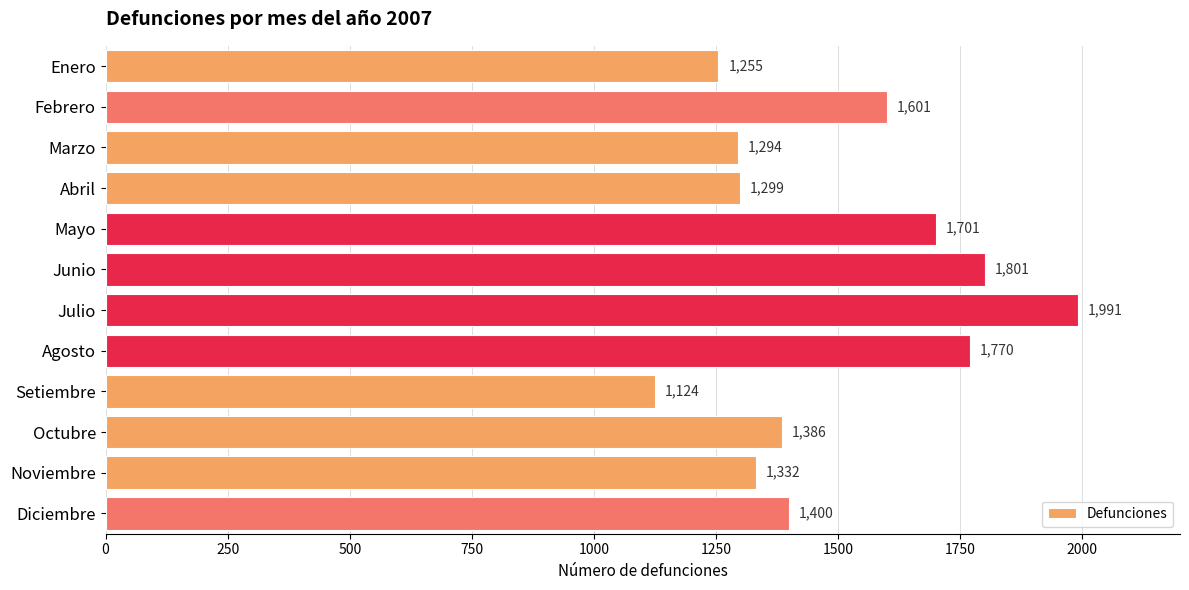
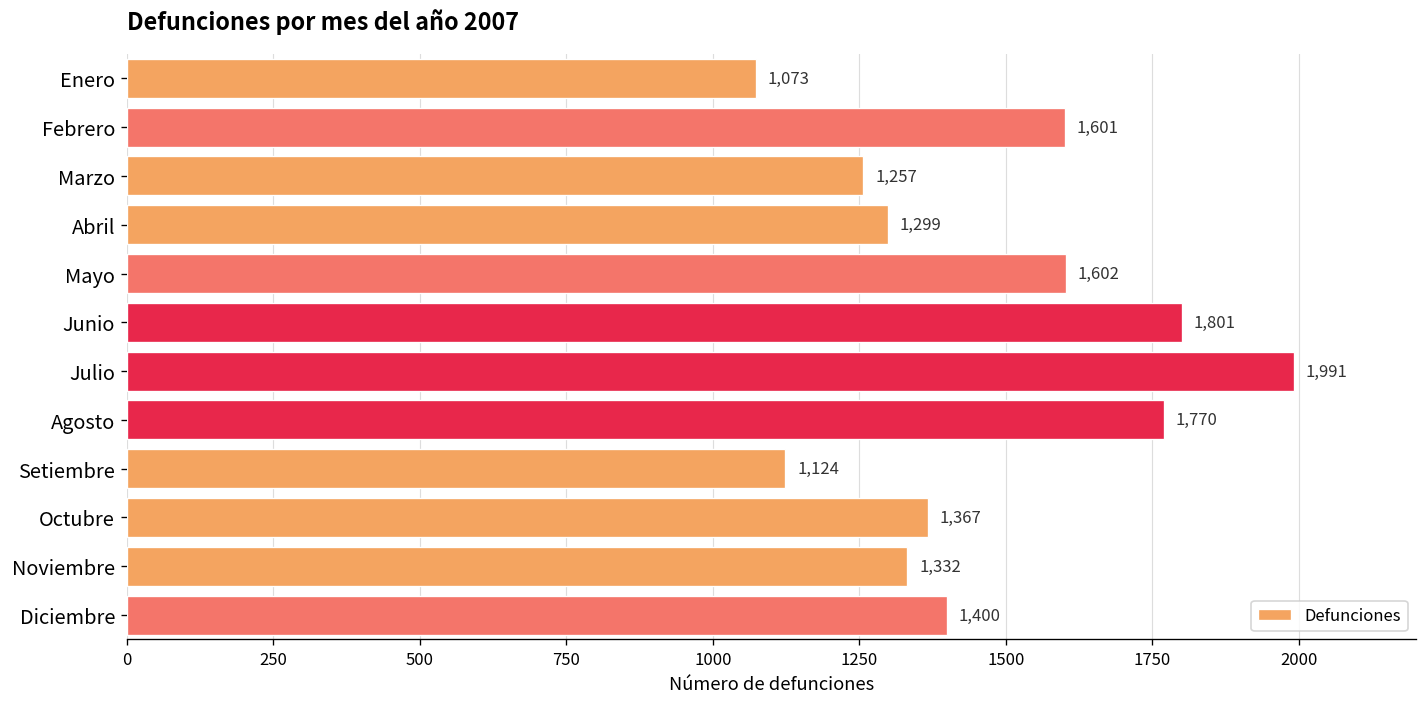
Enero: 1,255 -> 1,073
Marzo: 1,294 -> 1,257
Mayo: 1,701 -> 1,602
Octubre: 1,386 -> 1,367
